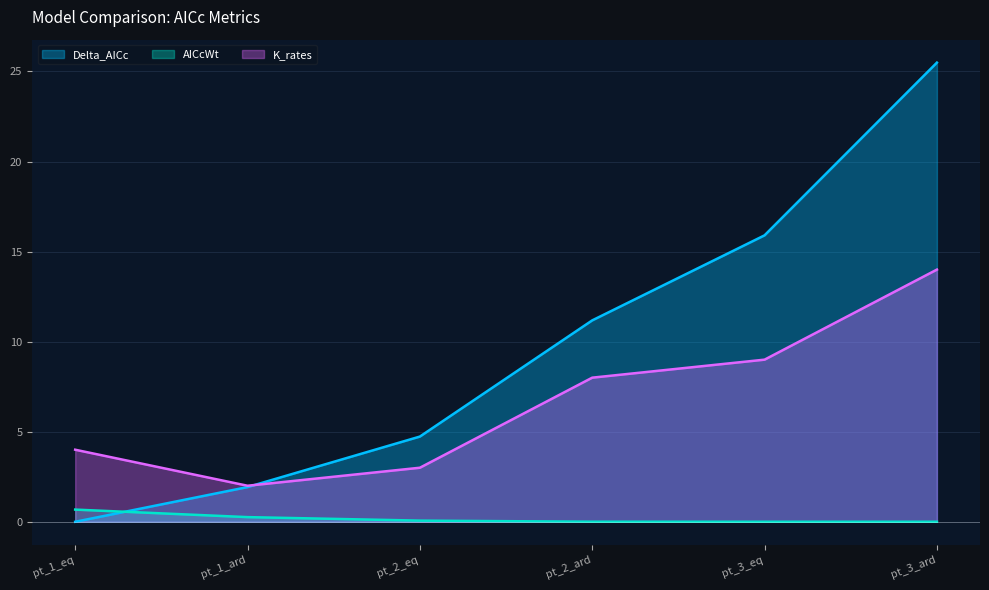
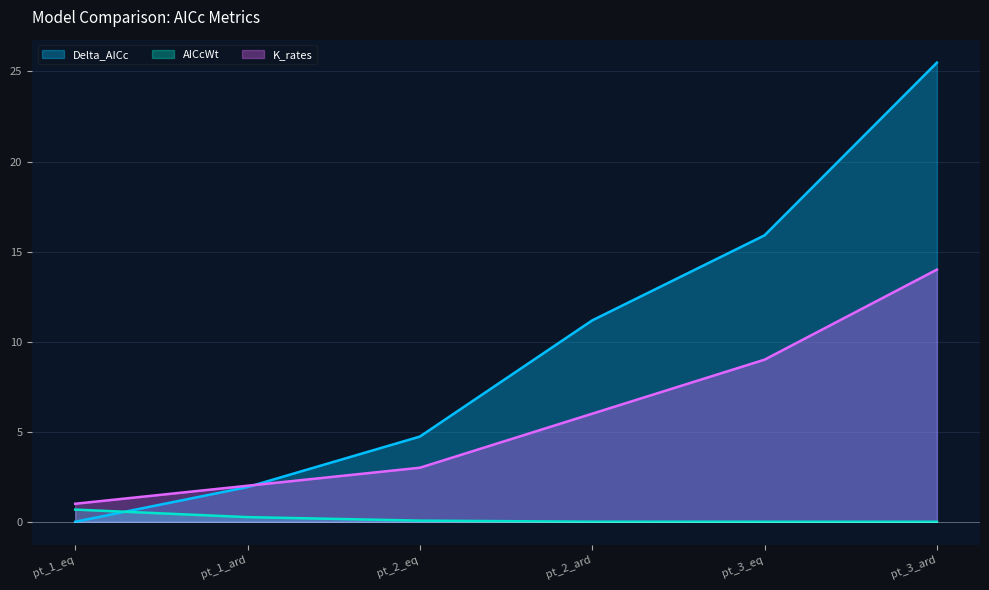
K_rates, pt_1_eq: 4 -> 1
K_rates, pt_2_ard: 8 -> 6
